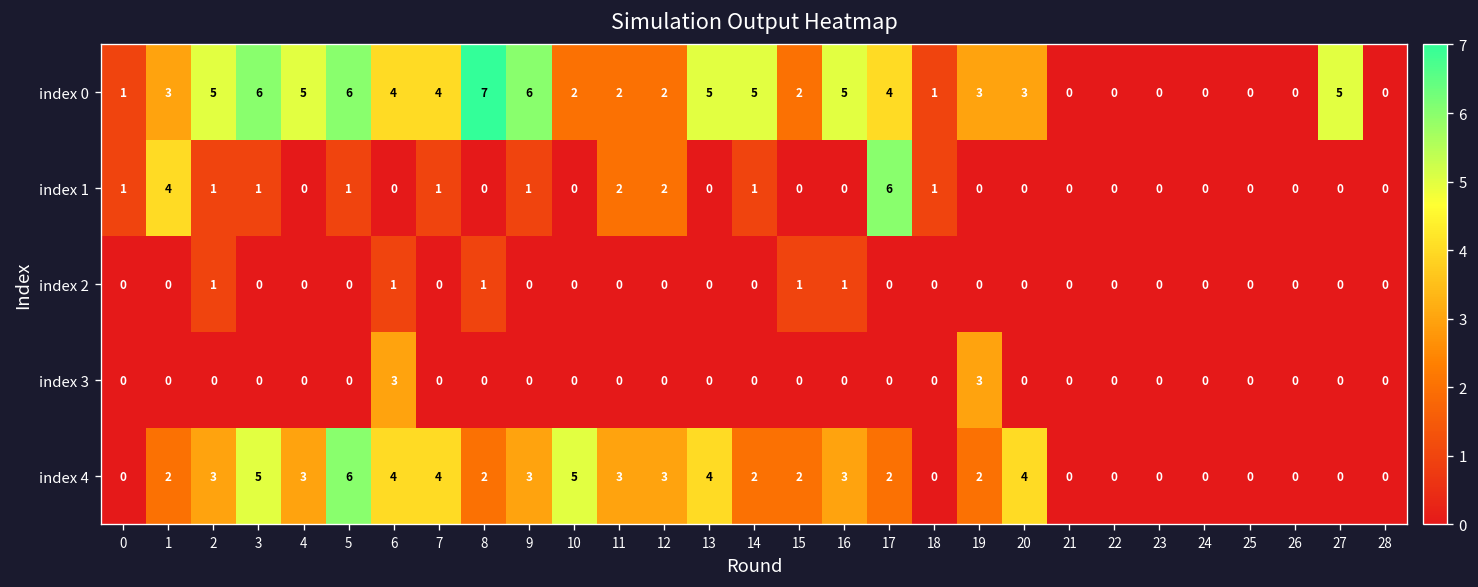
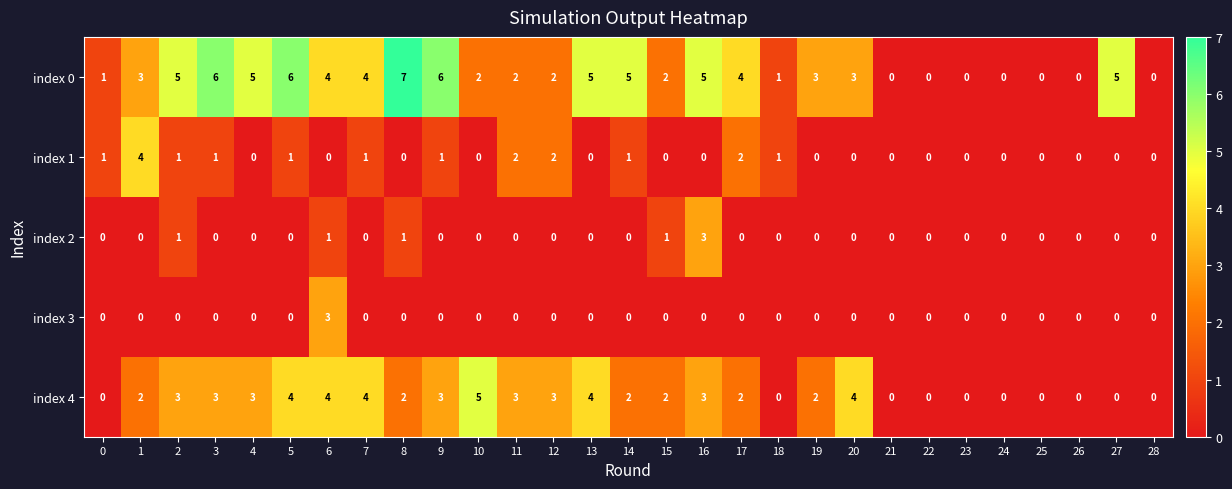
index 1, 17: 6 -> 2
index 2, 16: 1 -> 3
index 3, 19: 3 -> 0
index 4, 3: 5 -> 3
index 4, 5: 6 -> 4
